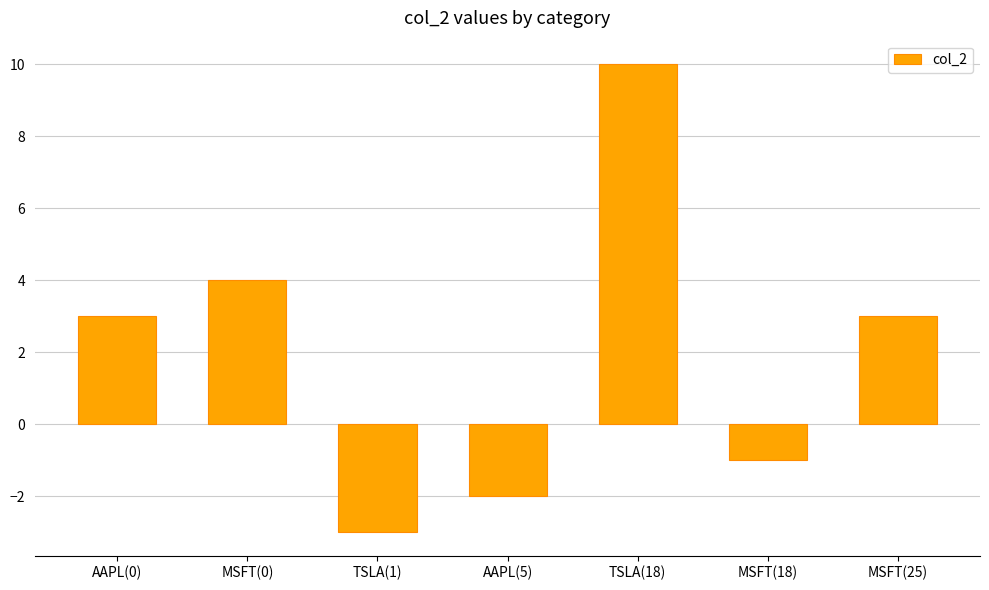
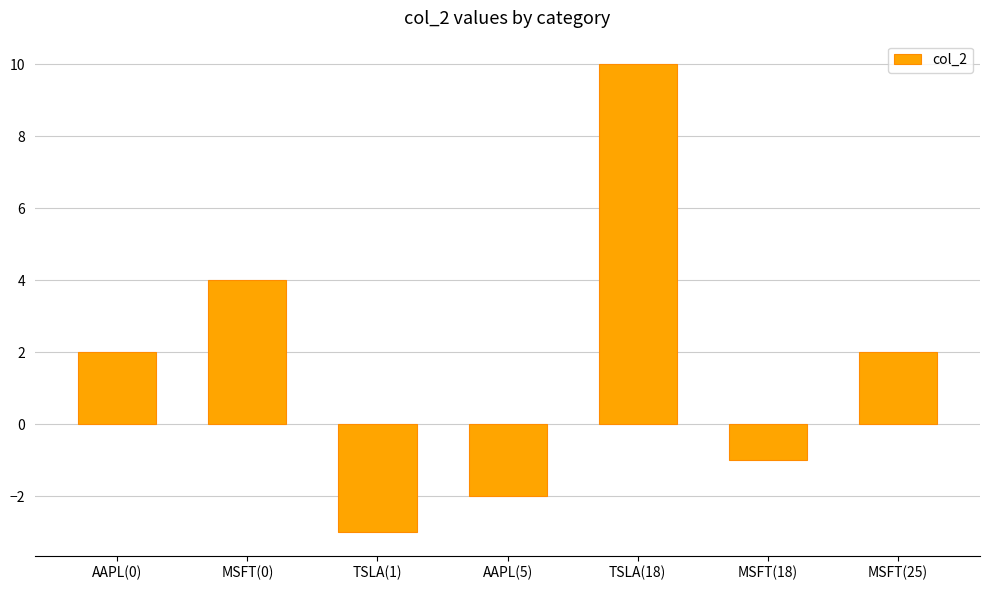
AAPL(0): 3 -> 2
MSFT(25): 3 -> 2
